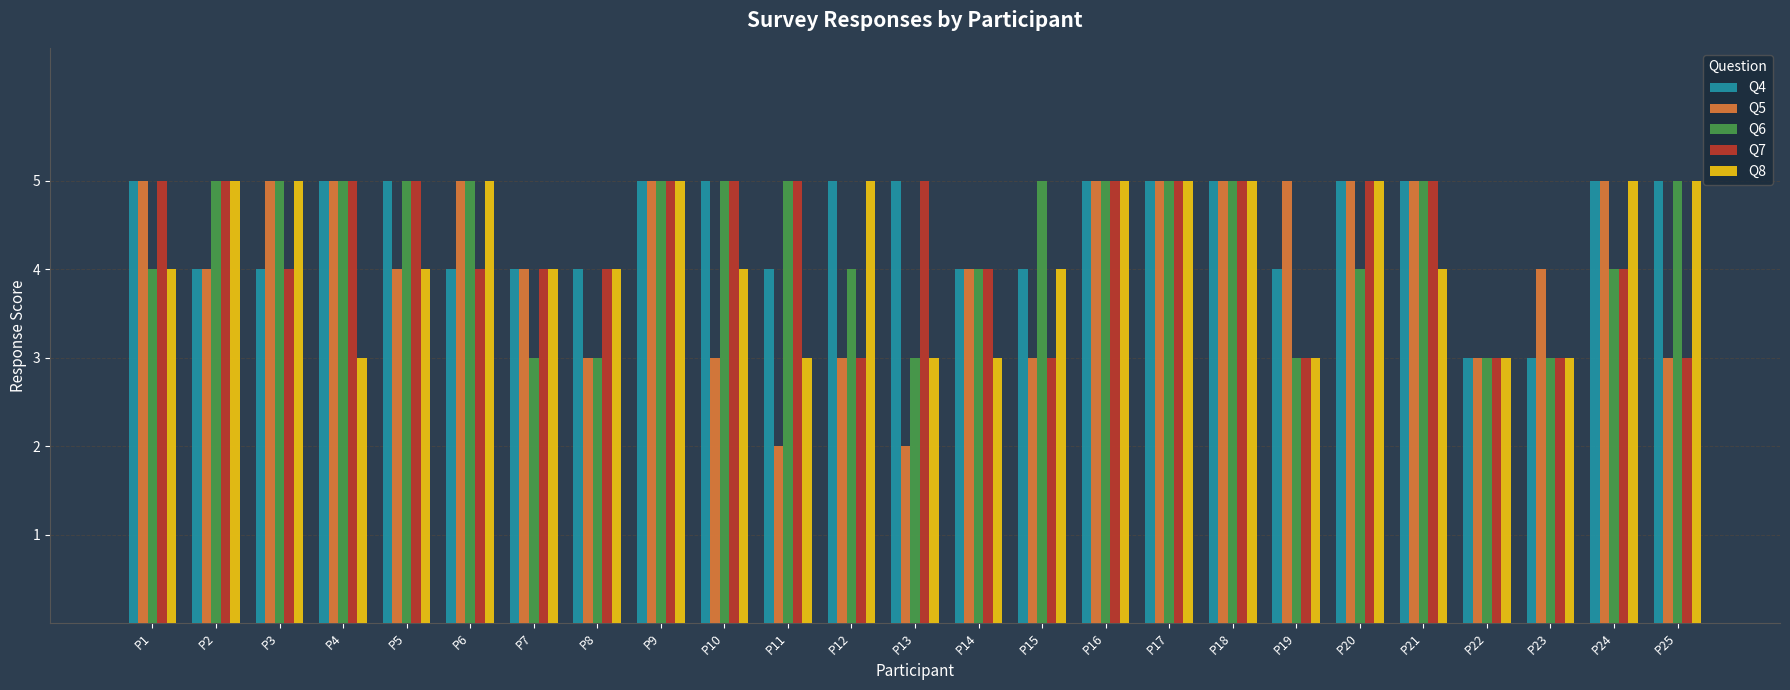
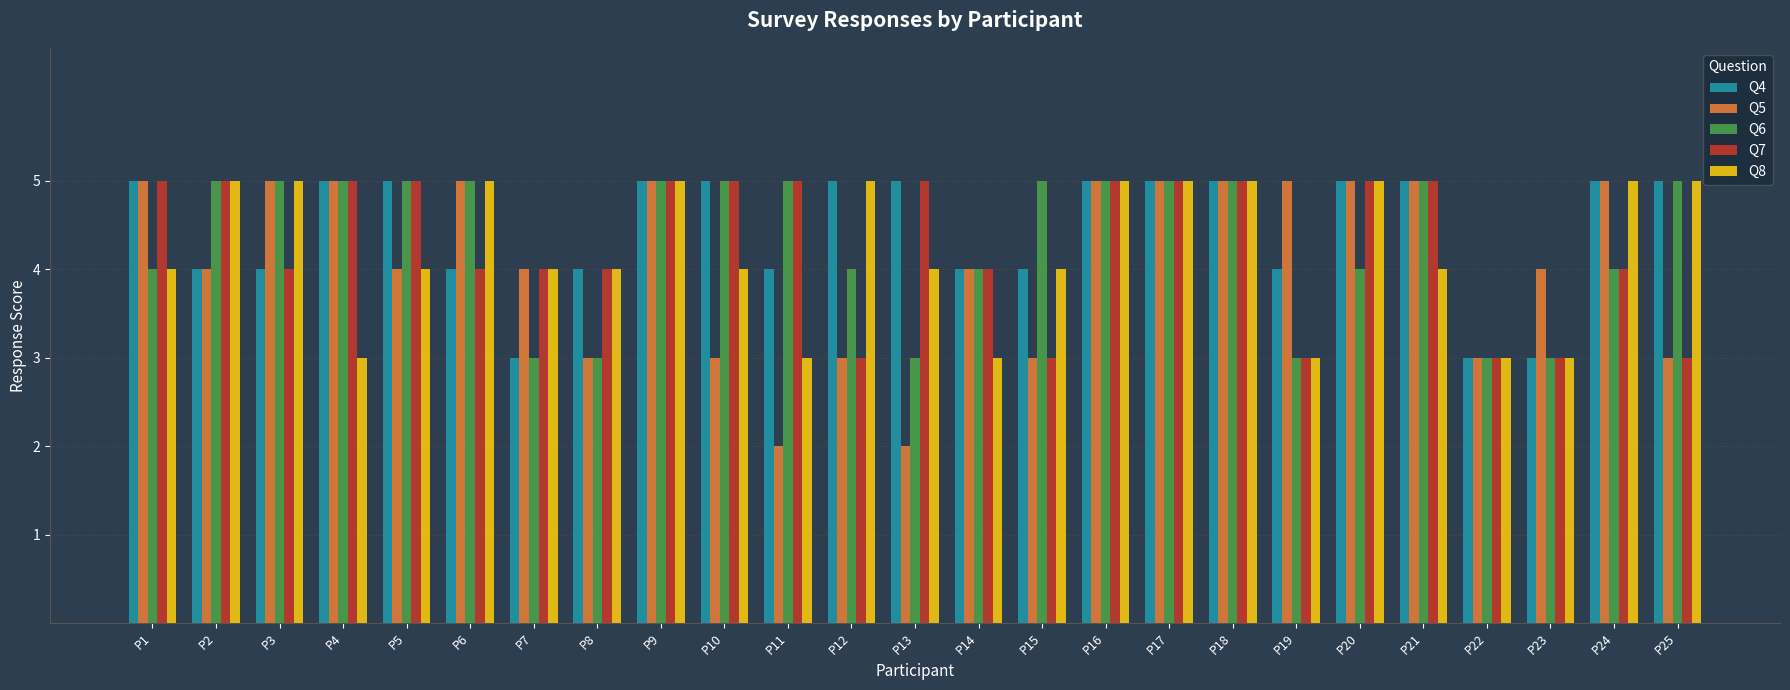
Q4, P7: 4 -> 3
Q8, P13: 3 -> 4
